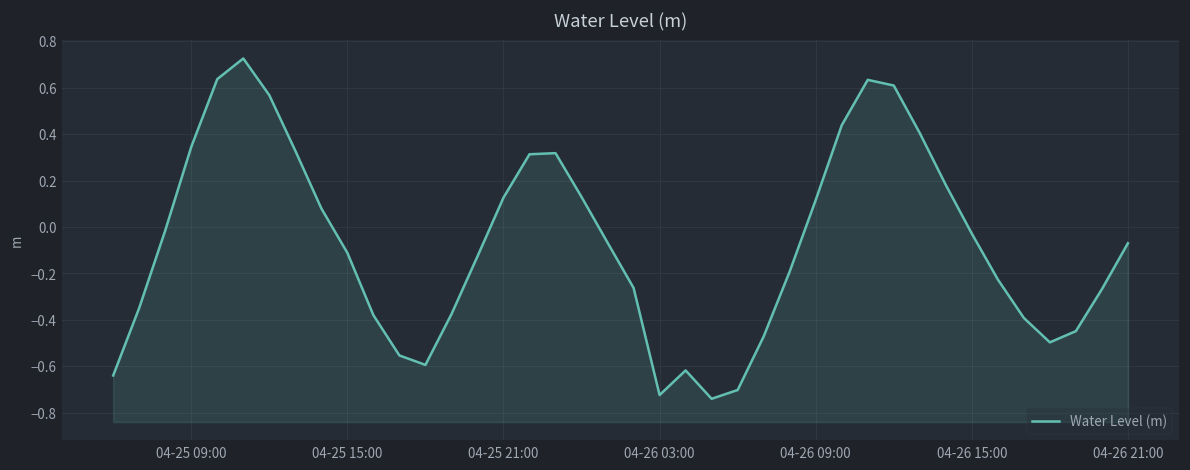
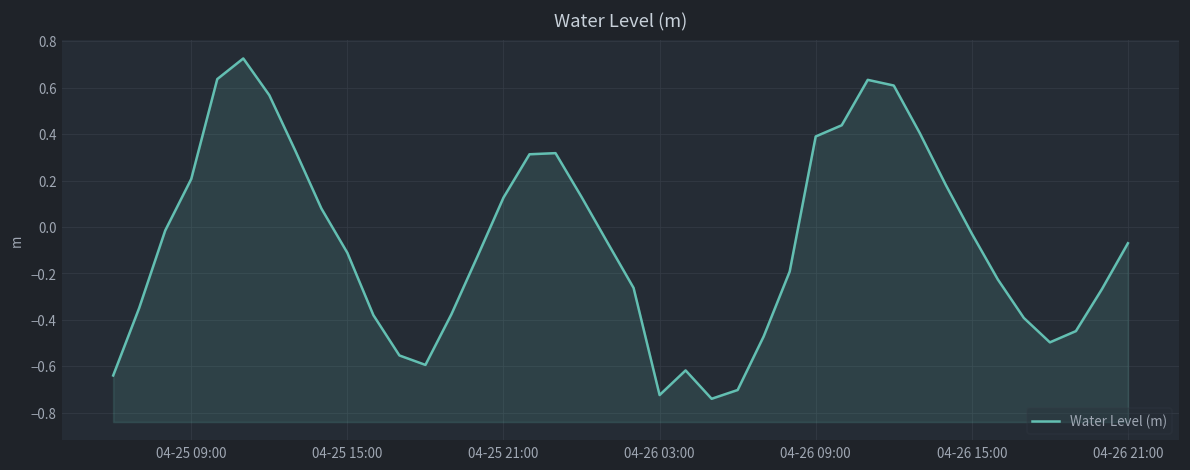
04-25 09:00: 0.35 -> 0.21
04-26 09:00: 0.12 -> 0.39
